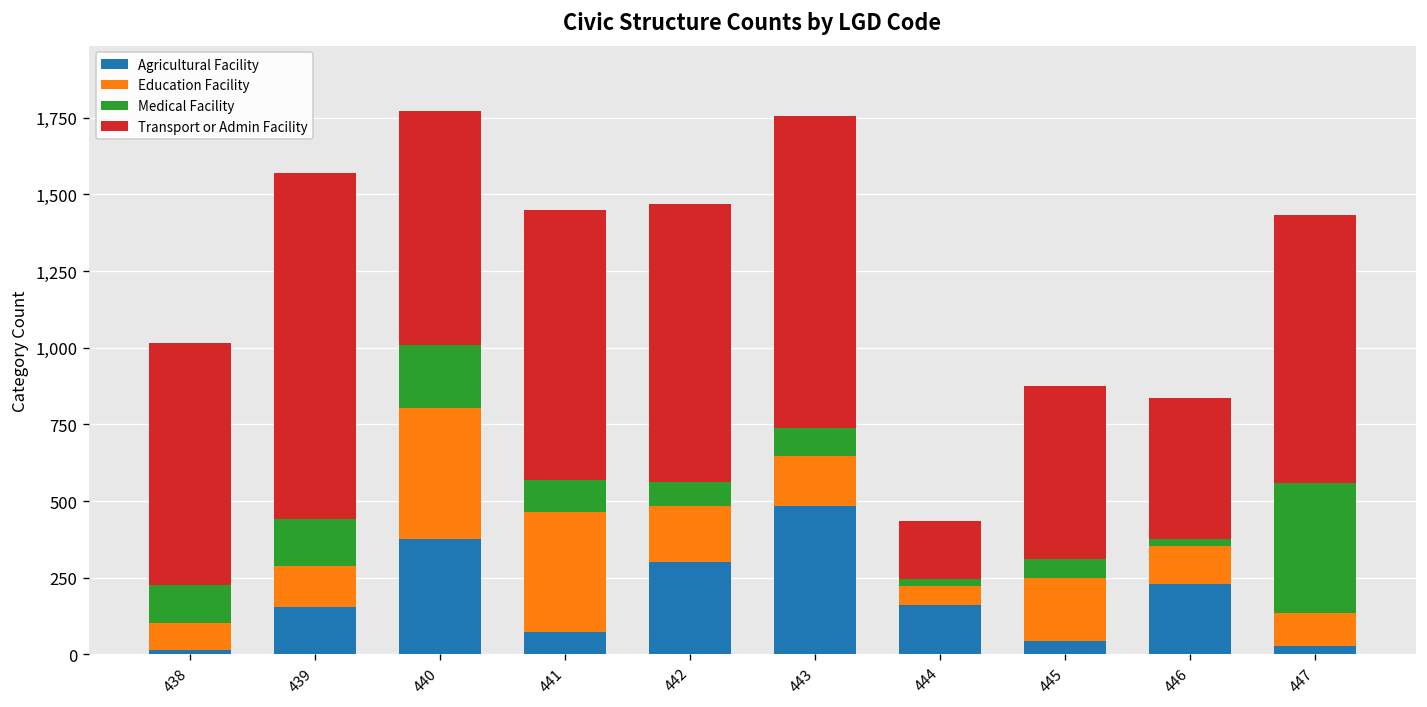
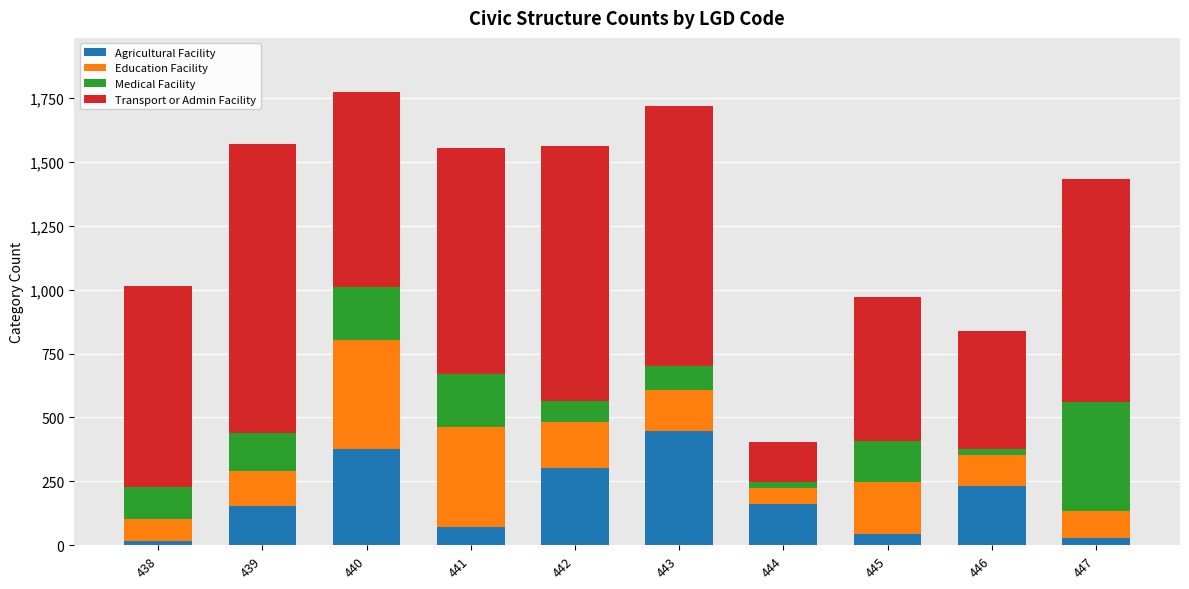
Medical Facility, 441: 110 -> 210
Transport or Admin Facility, 442: 910 -> 1,000
Agricultural Facility, 443: 480 -> 450
Transport or Admin Facility, 444: 190 -> 160
Medical Facility, 445: 60 -> 160
